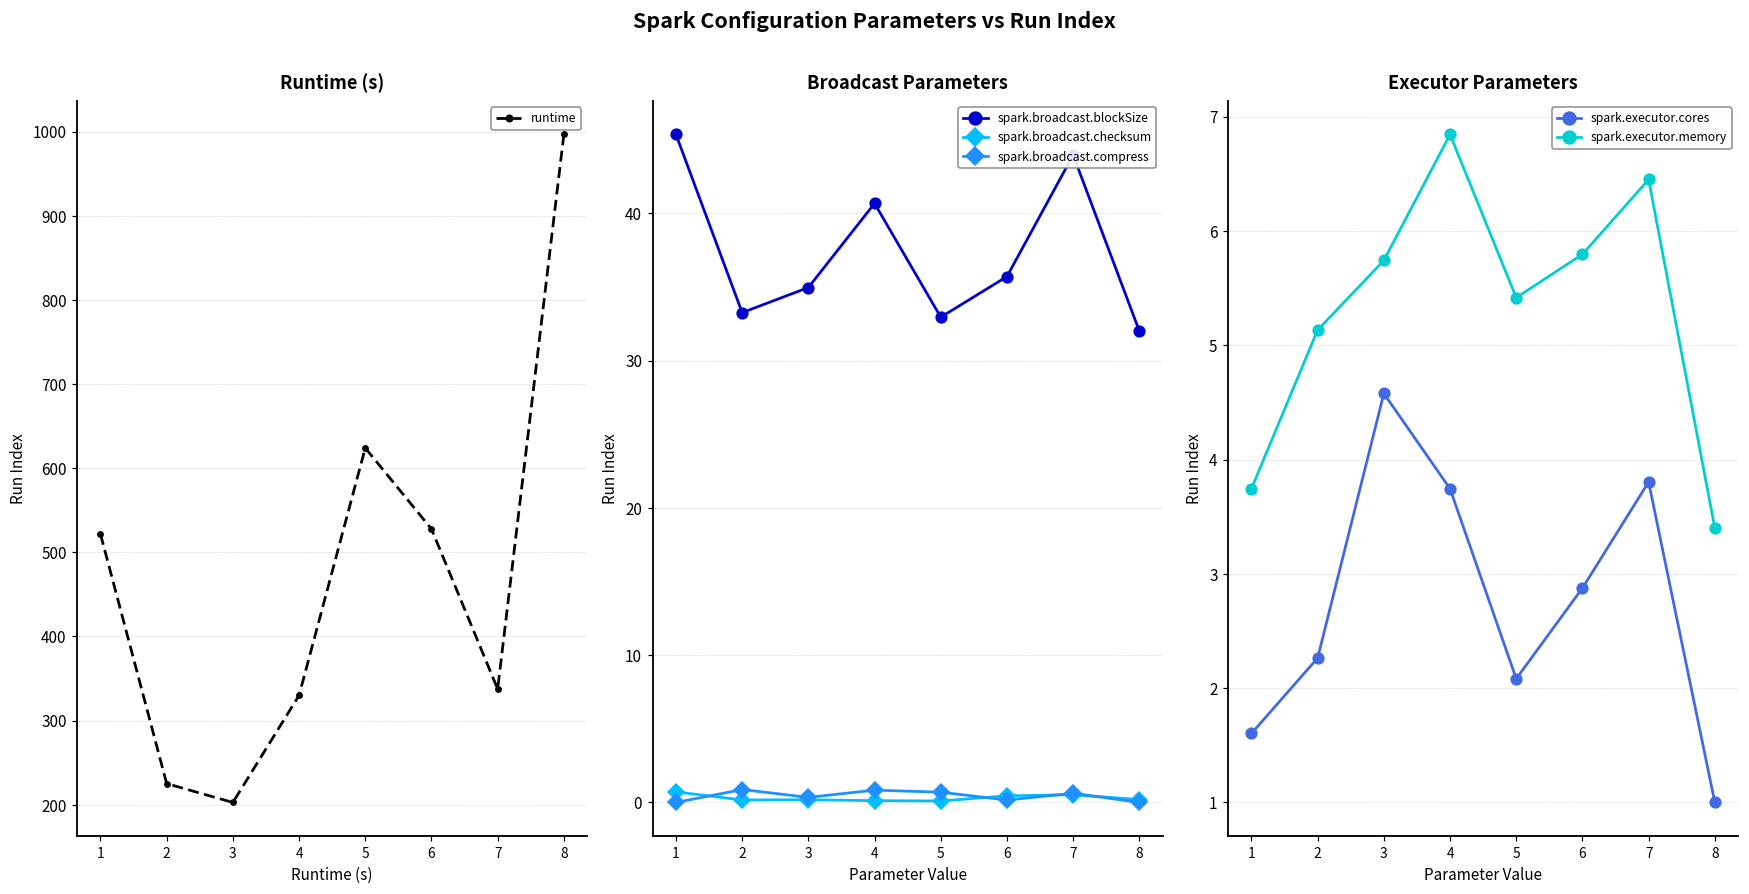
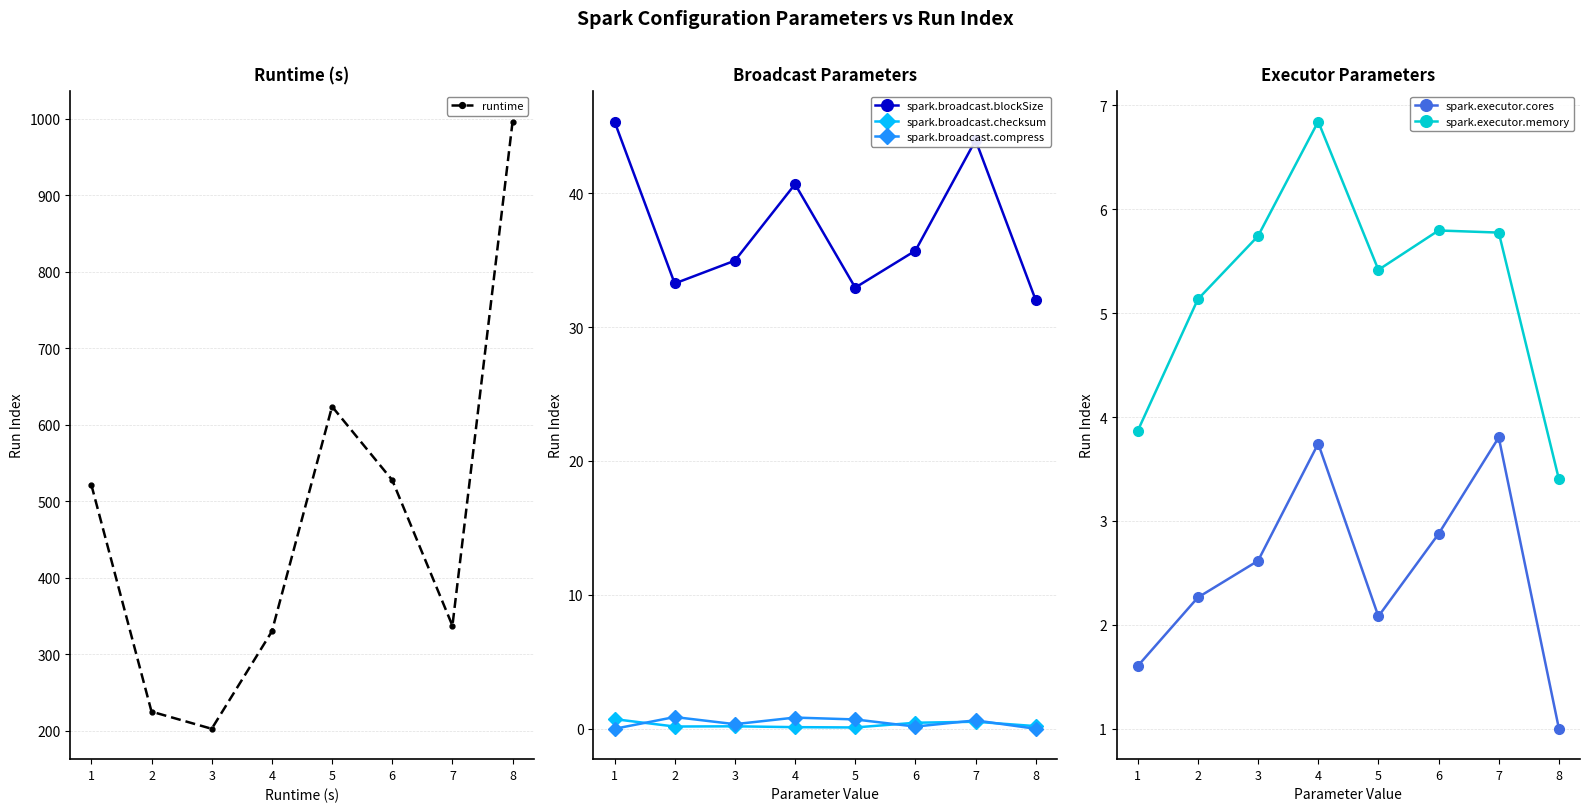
Executor Parameters, spark.executor.memory, 1: 3.75 -> 3.87
Executor Parameters, spark.executor.cores, 3: 4.58 -> 2.62
Executor Parameters, spark.executor.memory, 7: 6.45 -> 5.77
